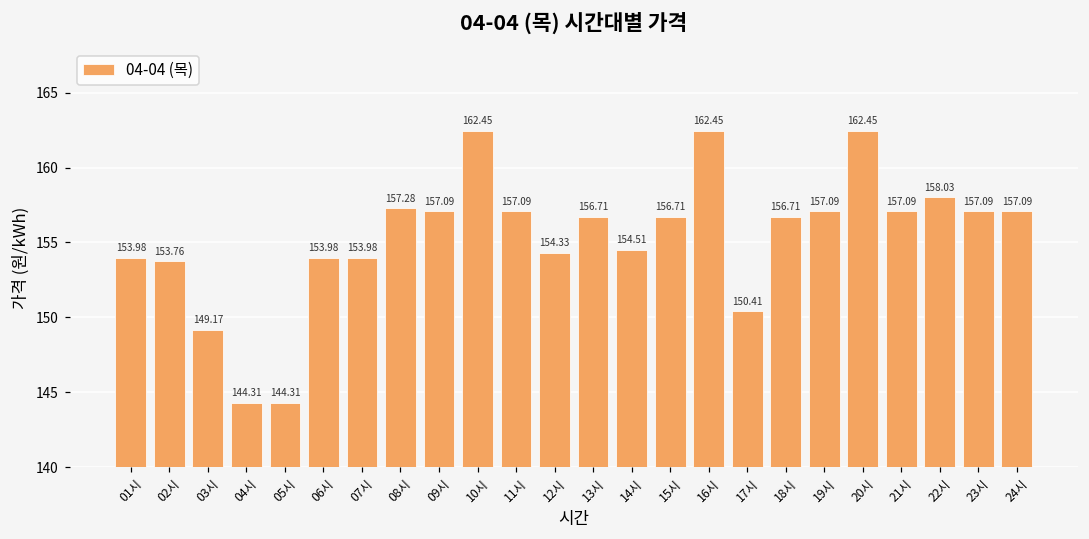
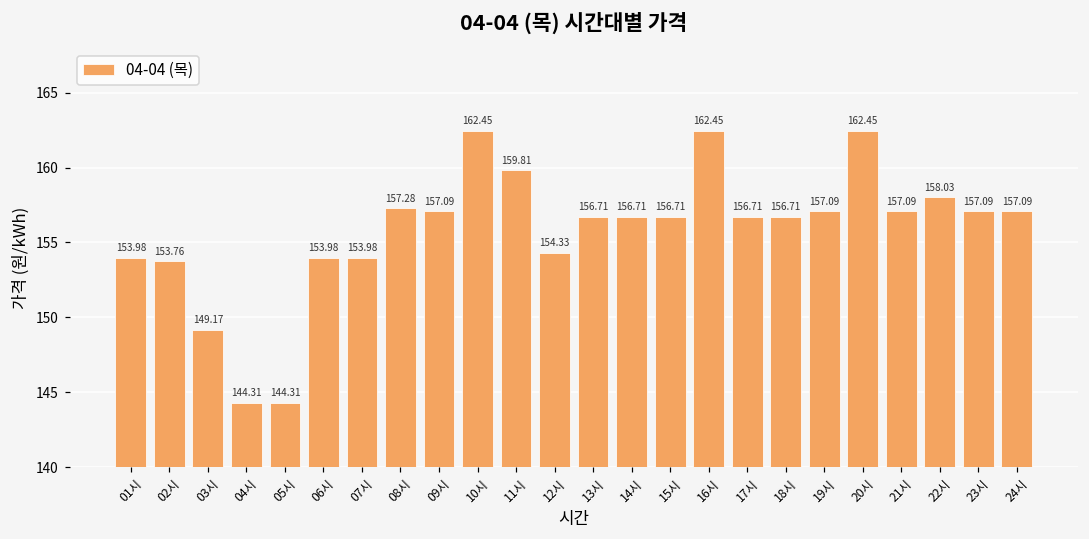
11시: 157.09 -> 159.81
14시: 154.51 -> 156.71
17시: 150.41 -> 156.71
